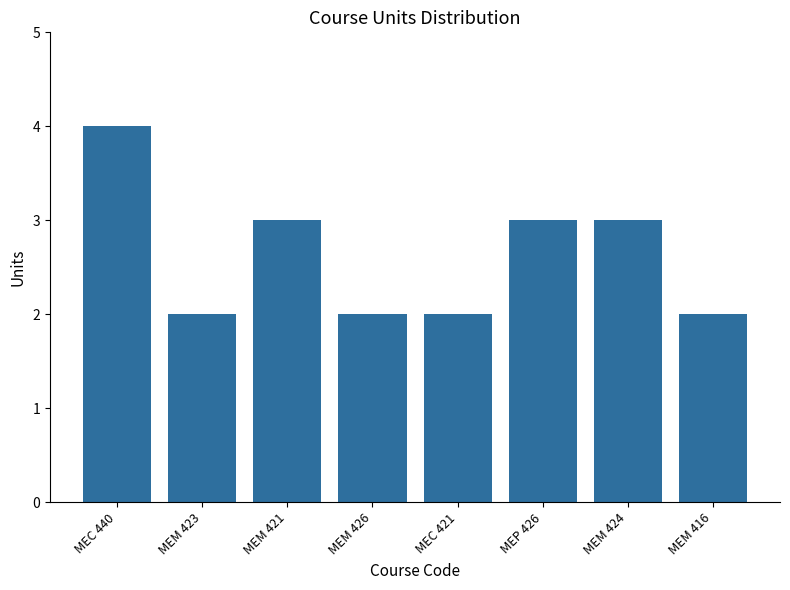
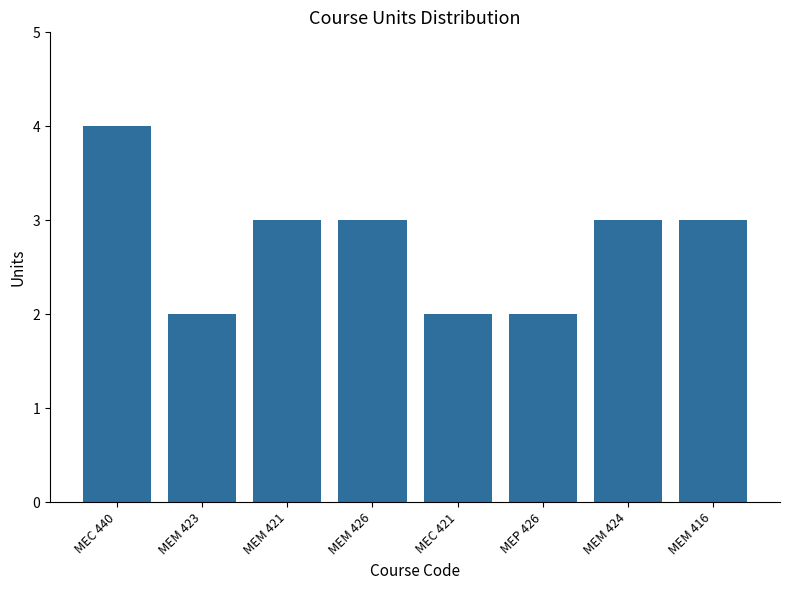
MEM 426: 2 -> 3
MEP 426: 3 -> 2
MEM 416: 2 -> 3
